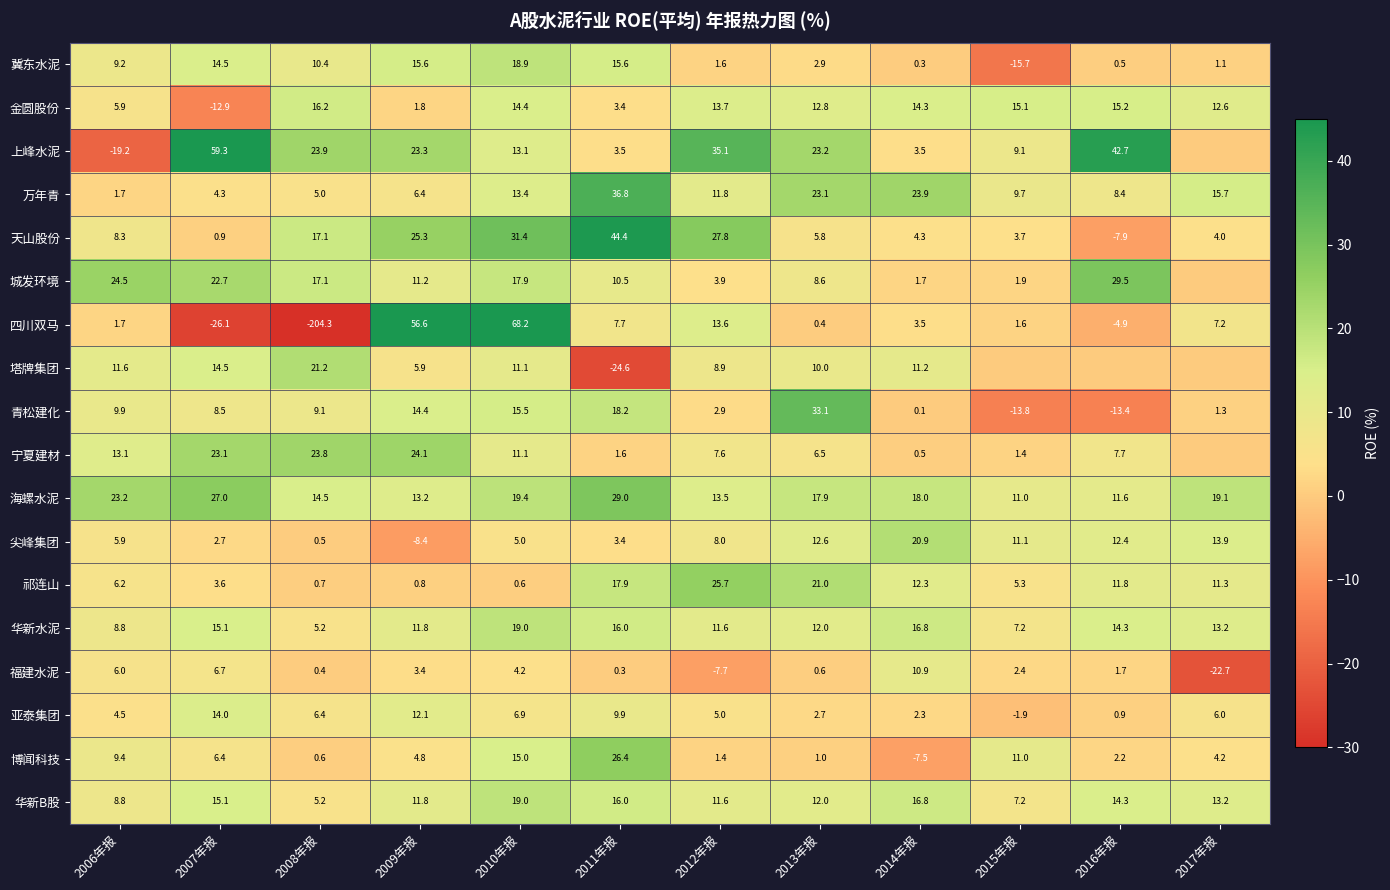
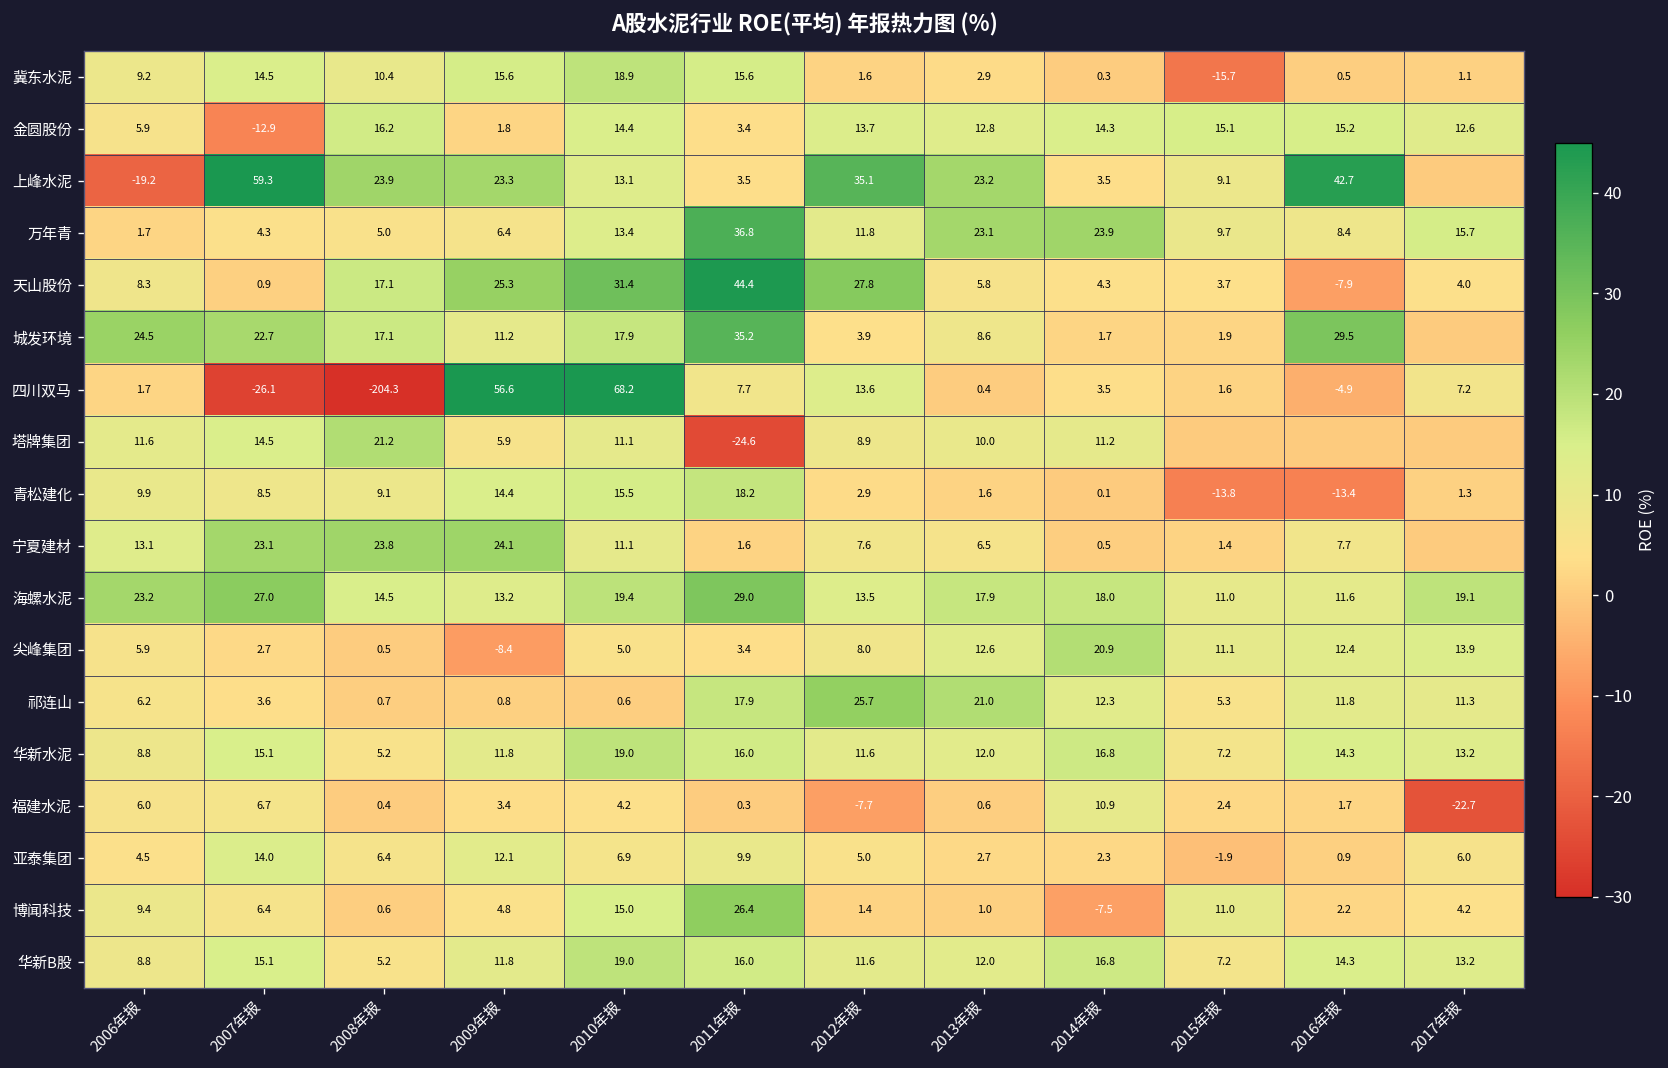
城发环境, 2011年报: 10.5 -> 35.2
青松建化, 2013年报: 33.1 -> 1.6
